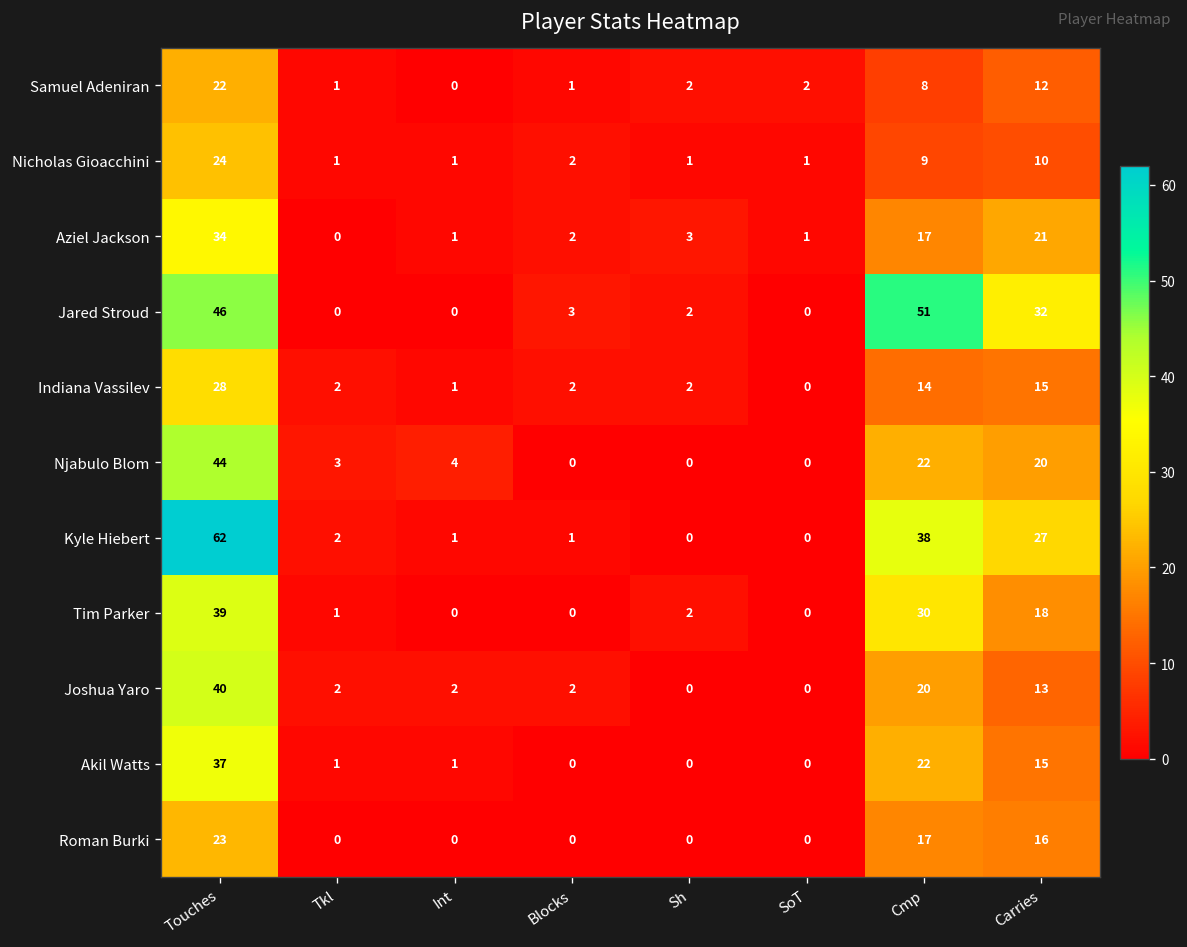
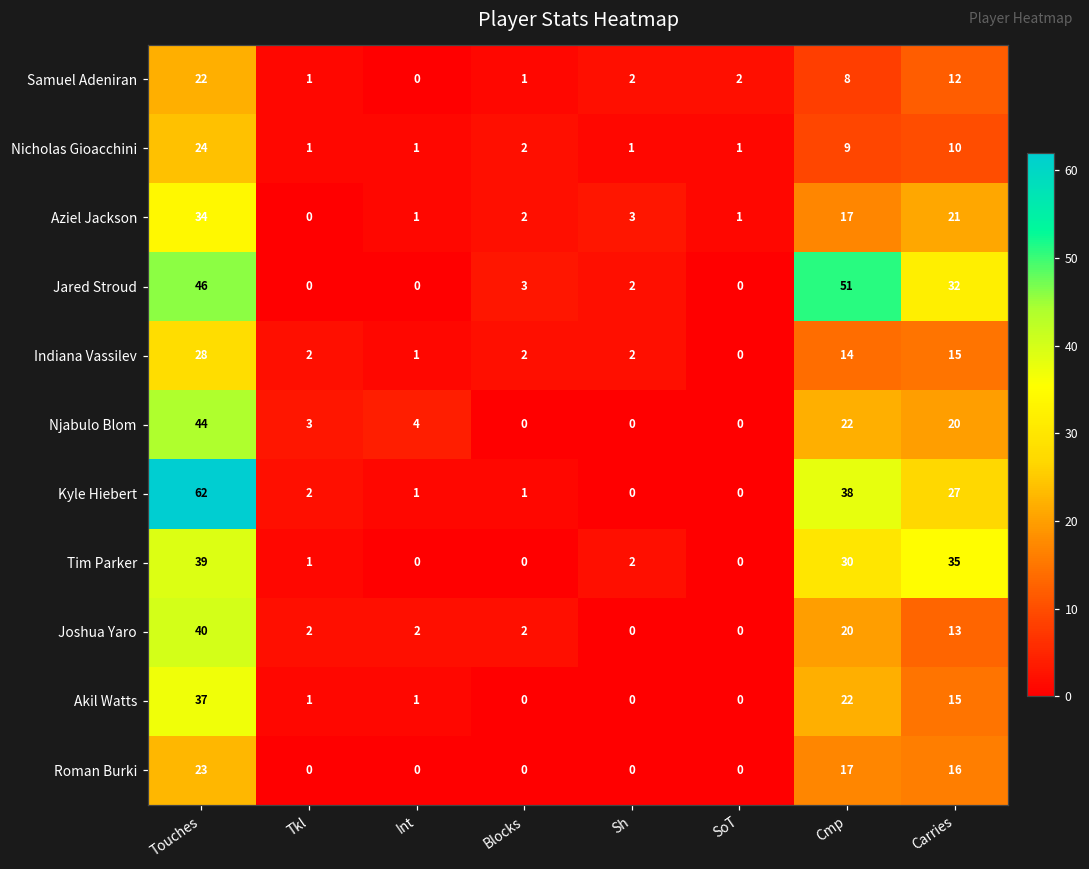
Tim Parker, Carries: 18 -> 35
